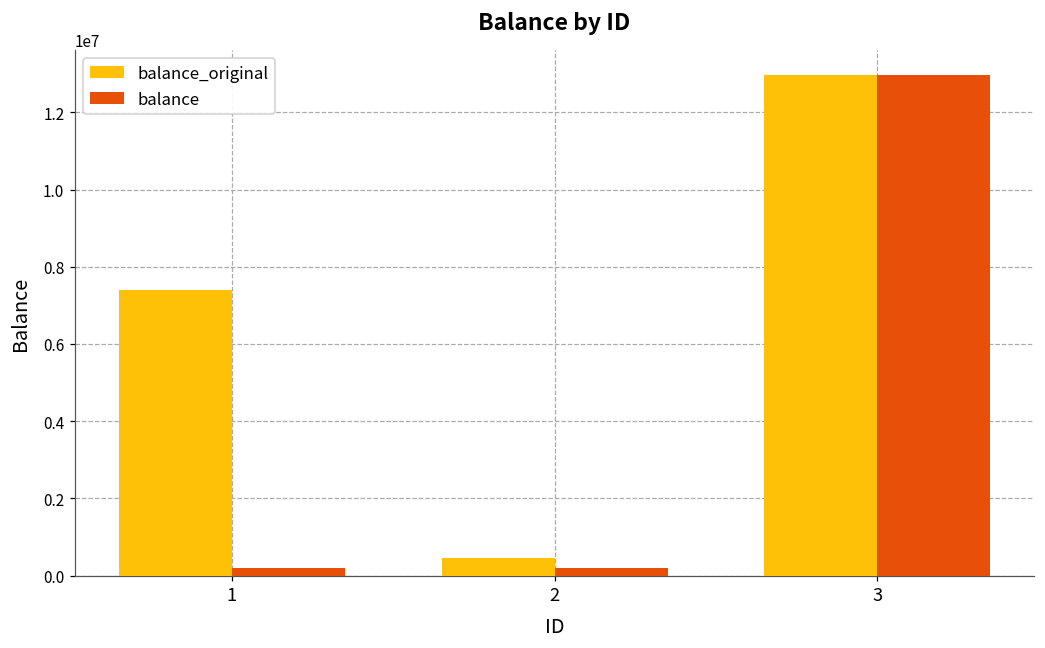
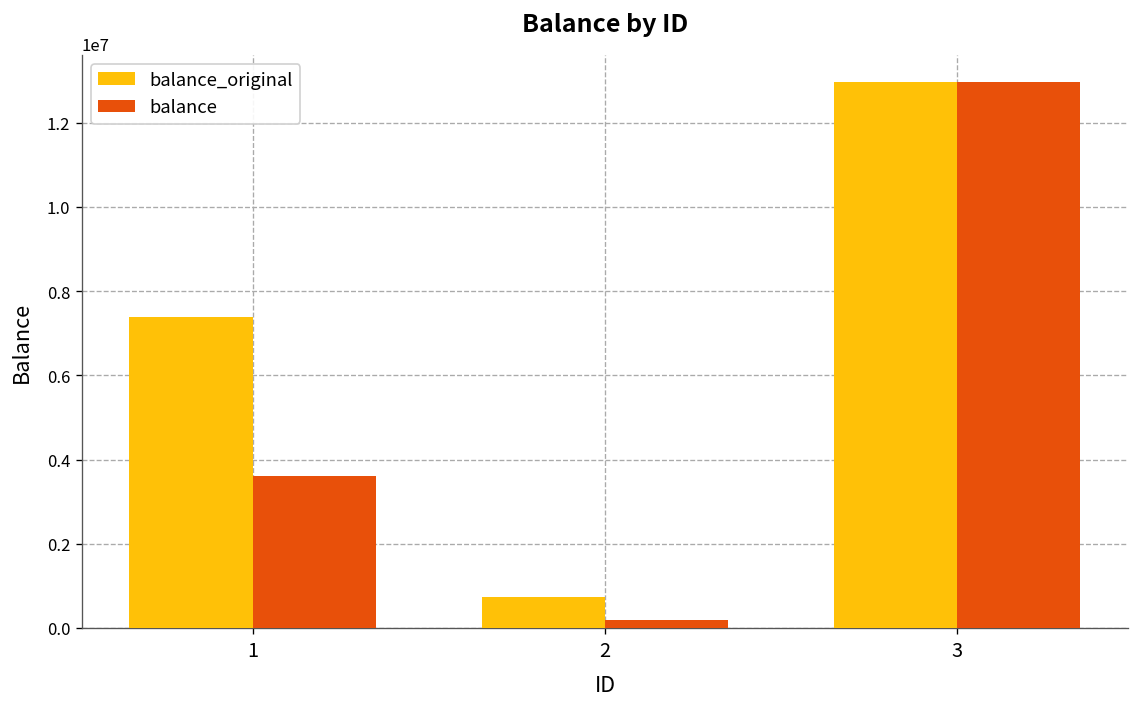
balance, 1: 200000 -> 3600000
balance_original, 2: 500000 -> 700000
